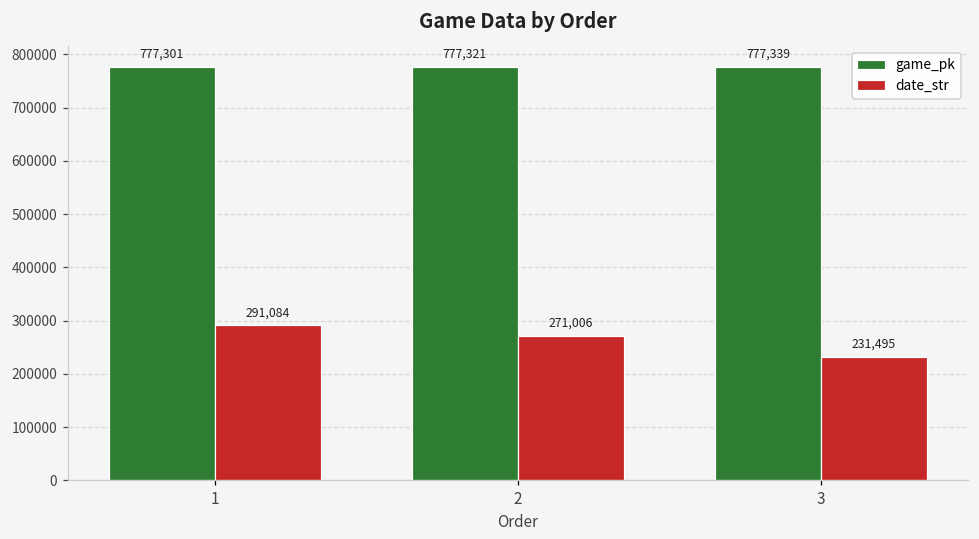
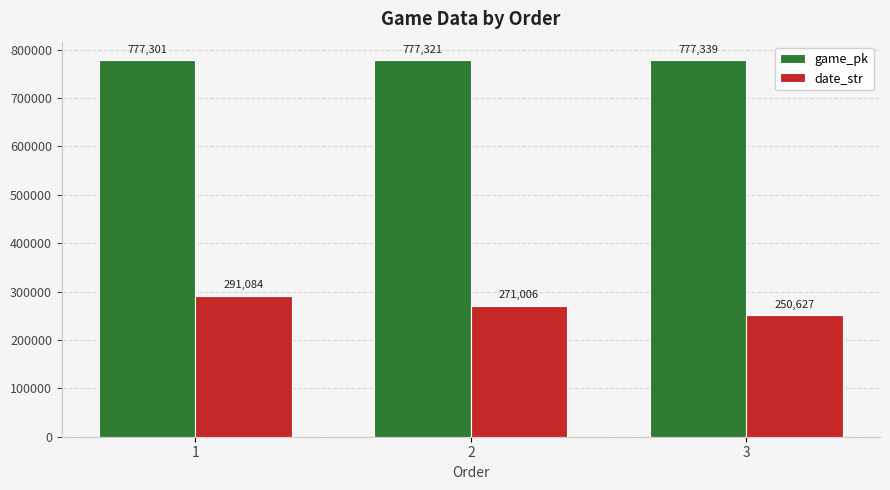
date_str, 3: 231,495 -> 250,627
